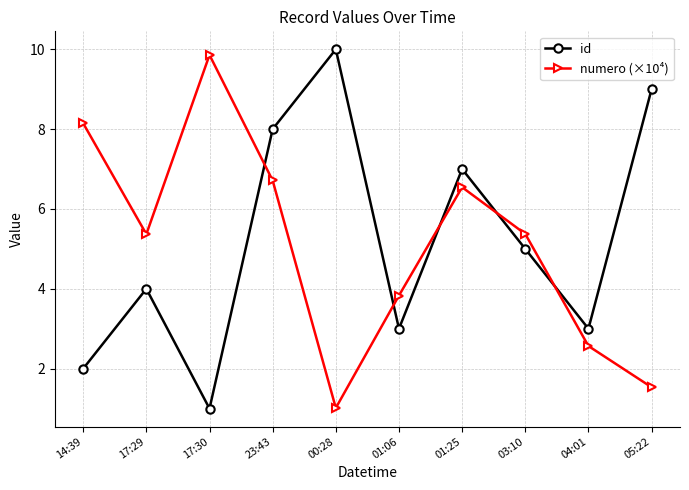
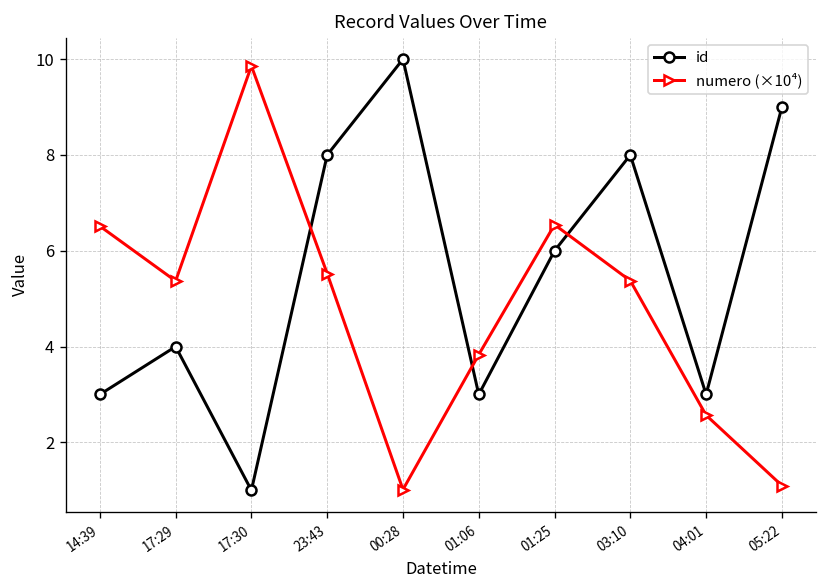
id, 14:39: 2 -> 3
numero (×10⁴), 14:39: 8.1 -> 6.5
numero (×10⁴), 23:43: 6.7 -> 5.5
id, 01:25: 7 -> 6
id, 03:10: 5 -> 8
numero (×10⁴), 05:22: 1.5 -> 1.1
